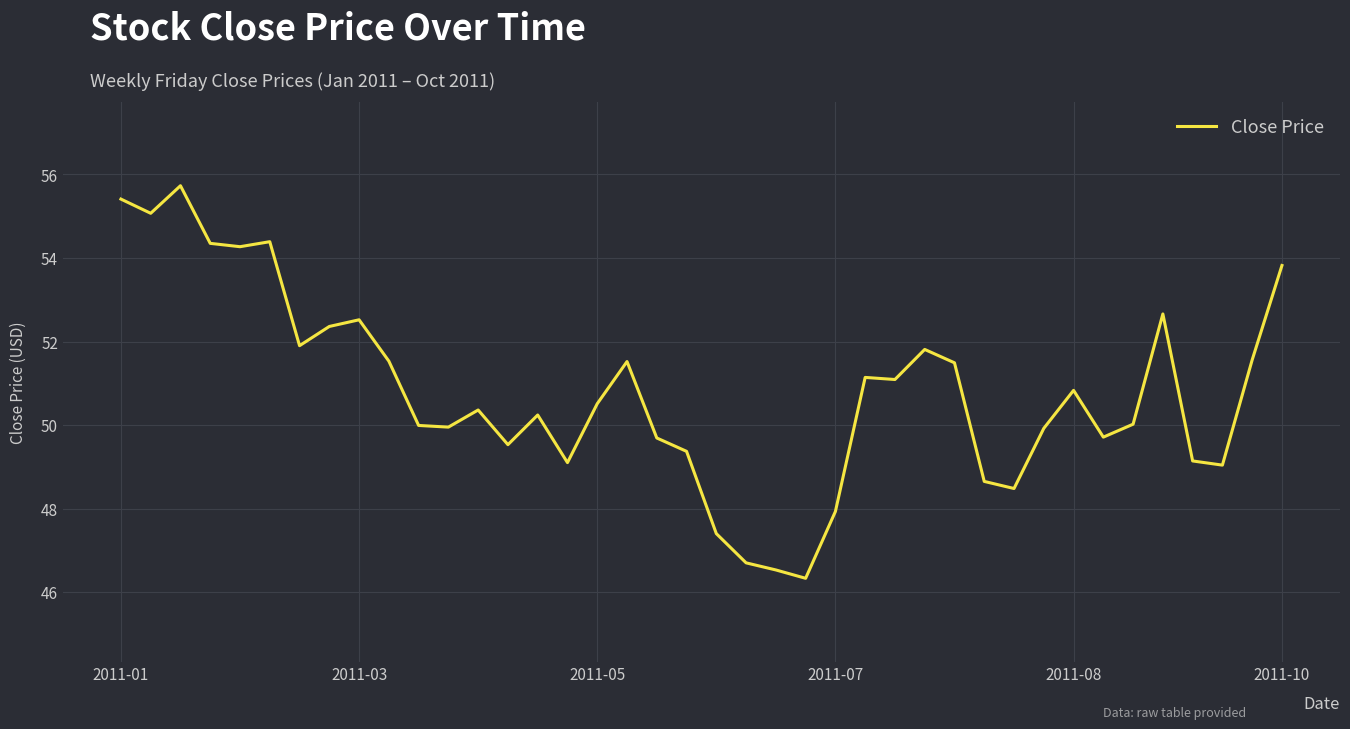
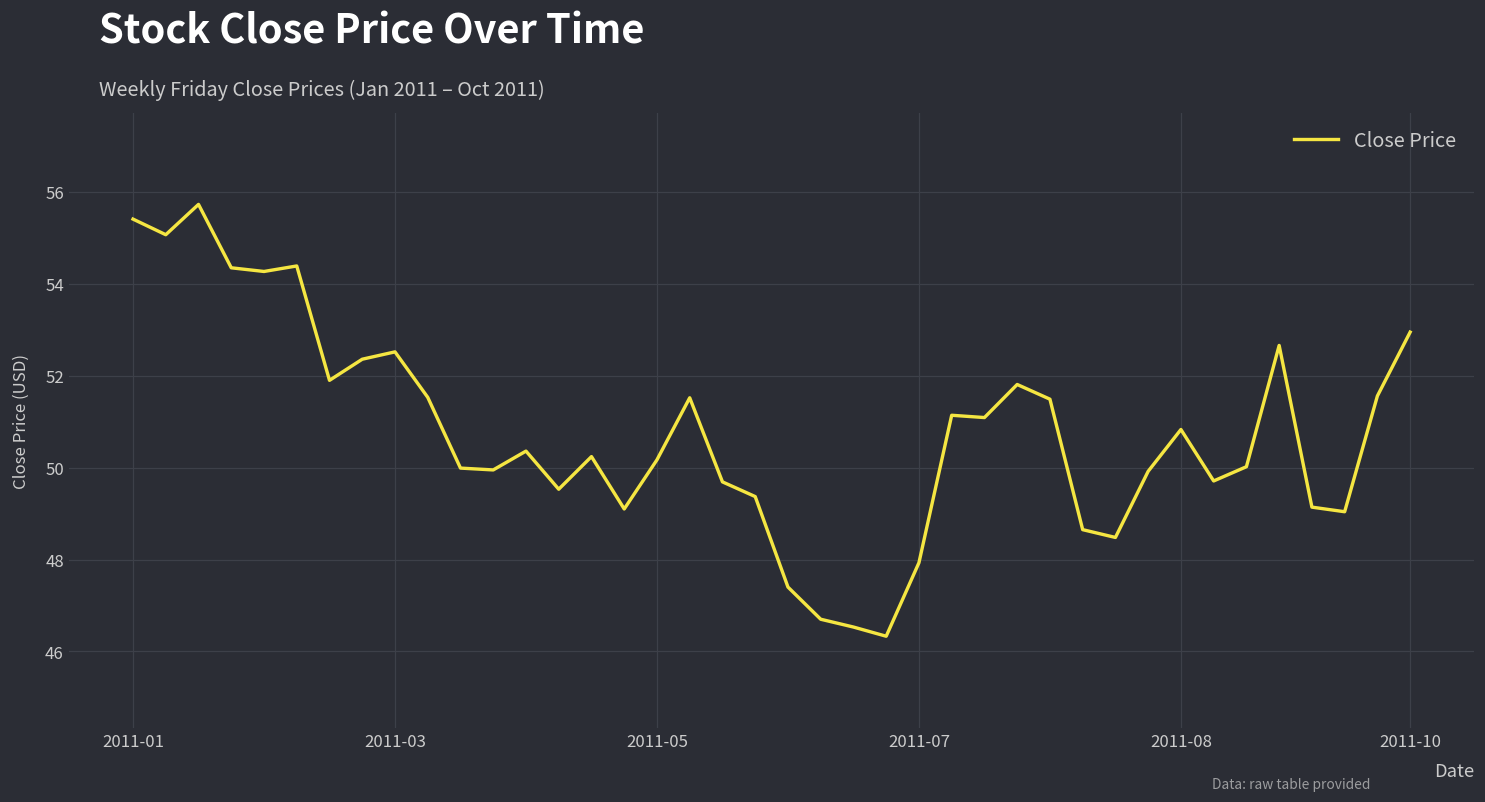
2011-05: 50.5 -> 50.2
2011-10: 53.8 -> 53.0
